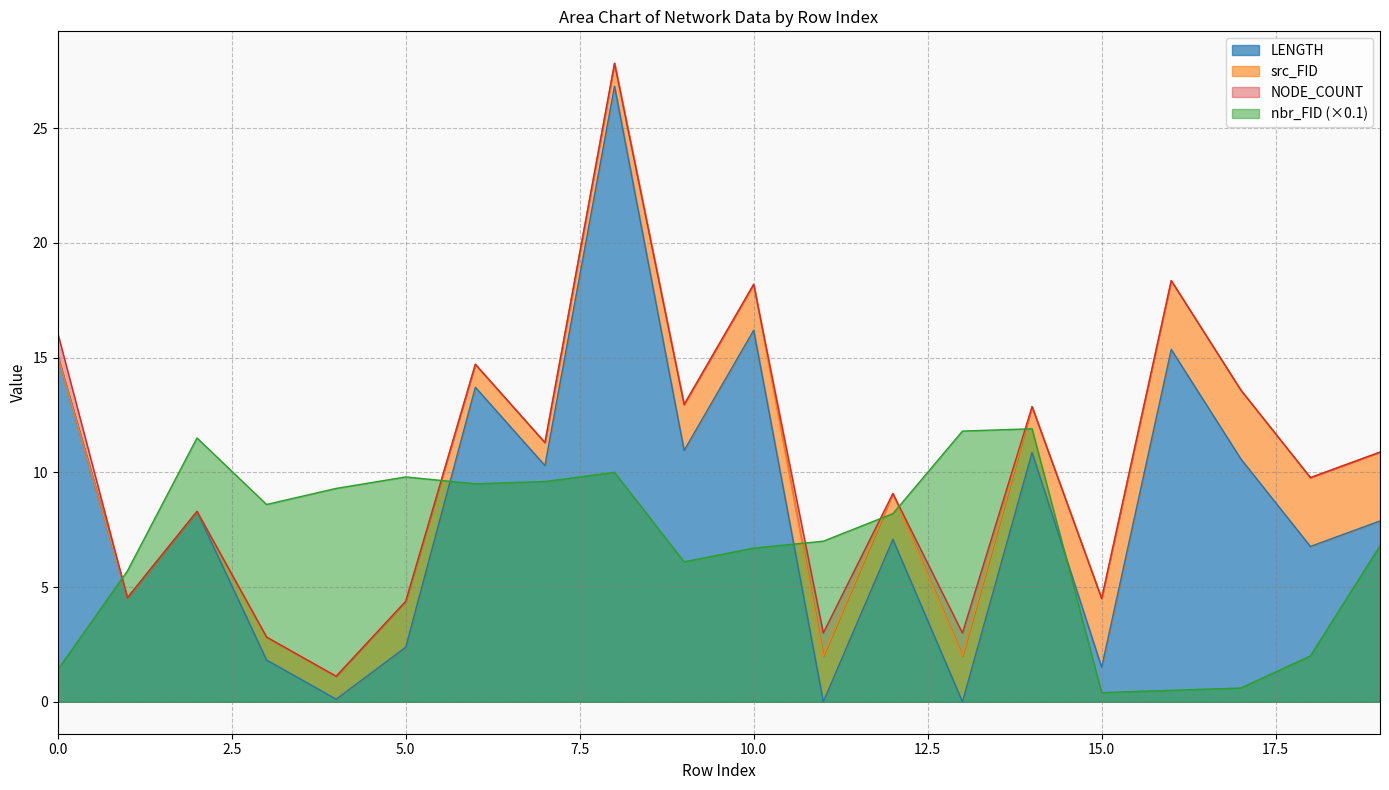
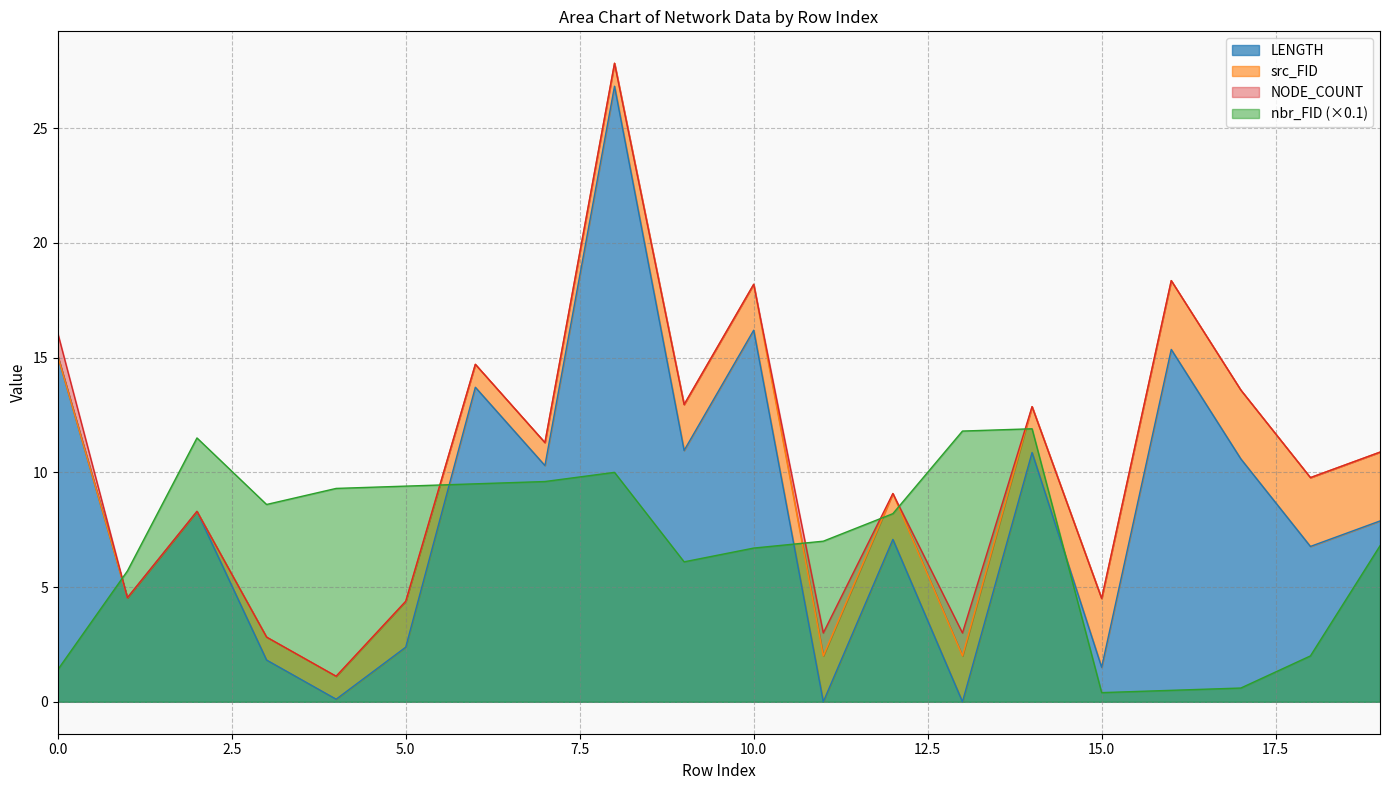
nbr_FID (×0.1), 5.0: 9.8 -> 9.4
